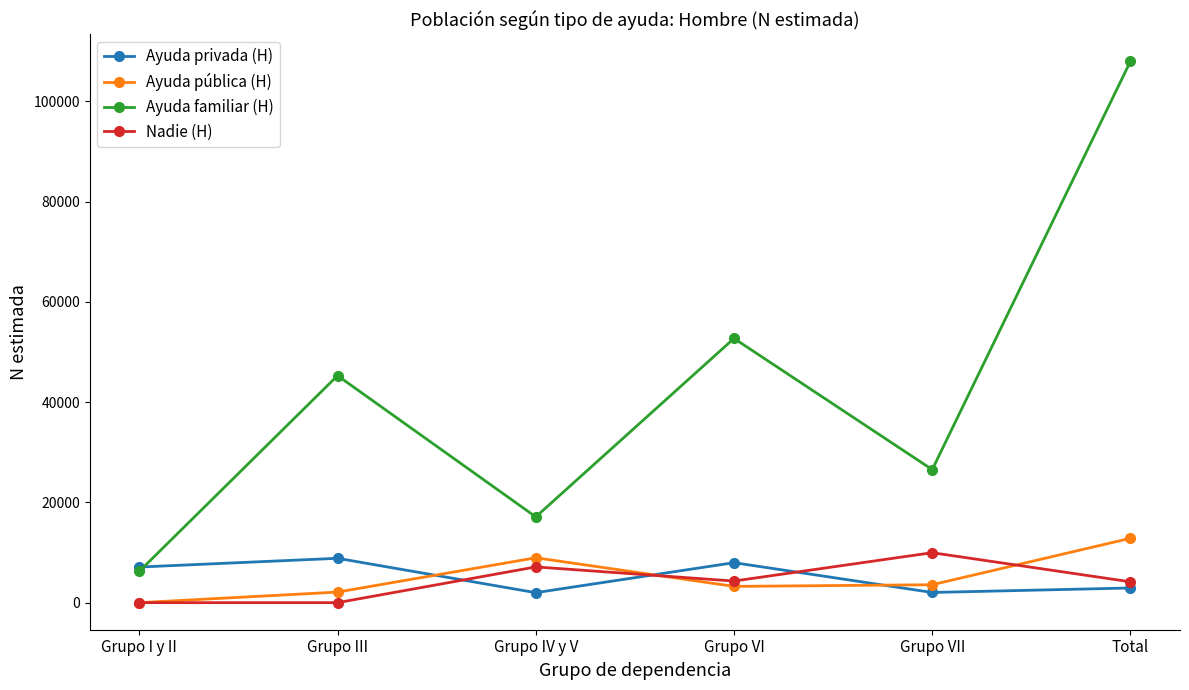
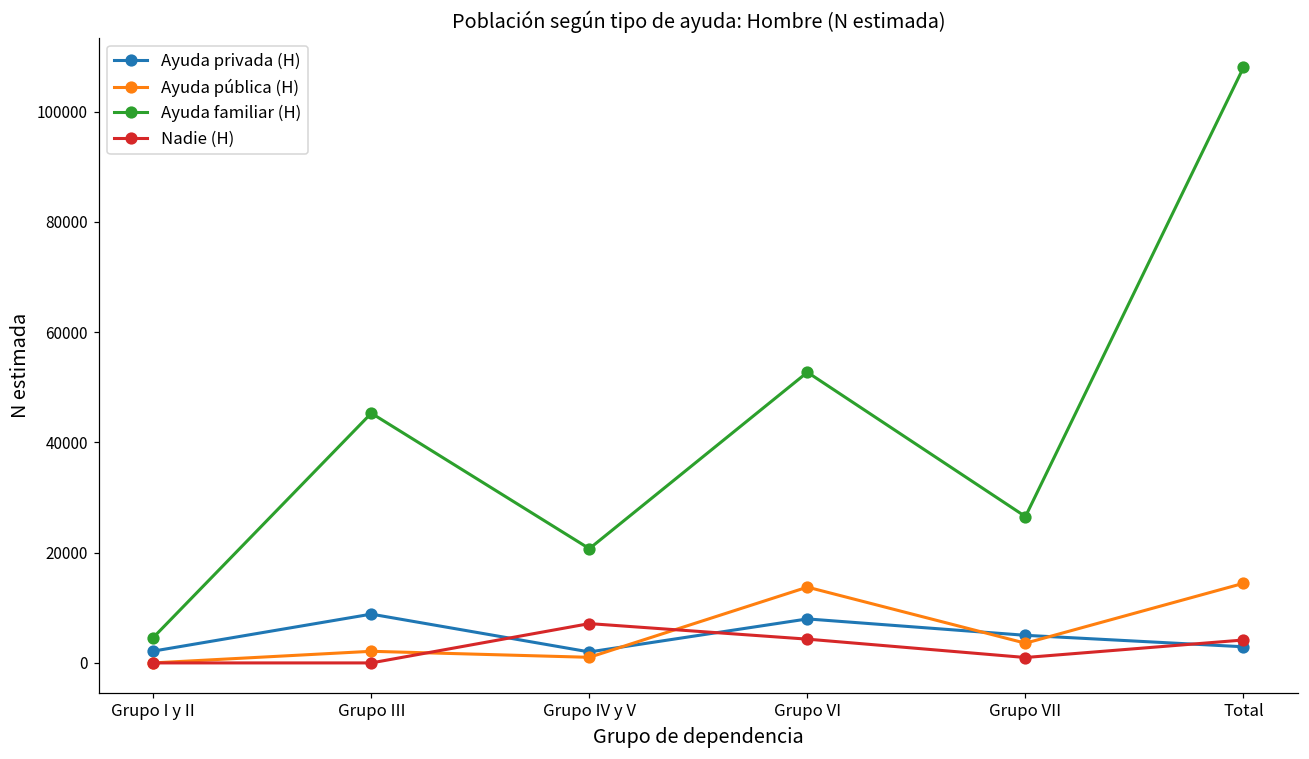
Ayuda privada (H), Grupo I y II: 7000 -> 2000
Ayuda familiar (H), Grupo I y II: 6000 -> 5000
Ayuda pública (H), Grupo IV y V: 9000 -> 1000
Ayuda familiar (H), Grupo IV y V: 17000 -> 21000
Ayuda pública (H), Grupo VI: 3000 -> 14000
Ayuda privada (H), Grupo VII: 2000 -> 5000
Nadie (H), Grupo VII: 10000 -> 1000
Ayuda pública (H), Total: 13000 -> 14000
